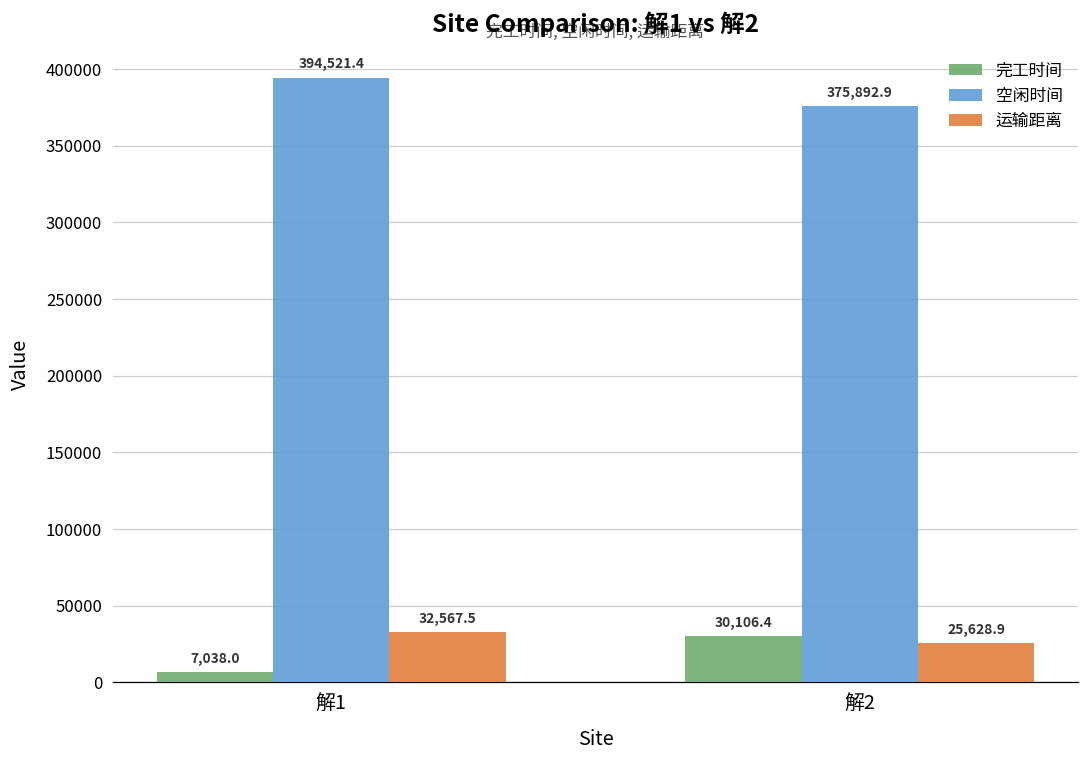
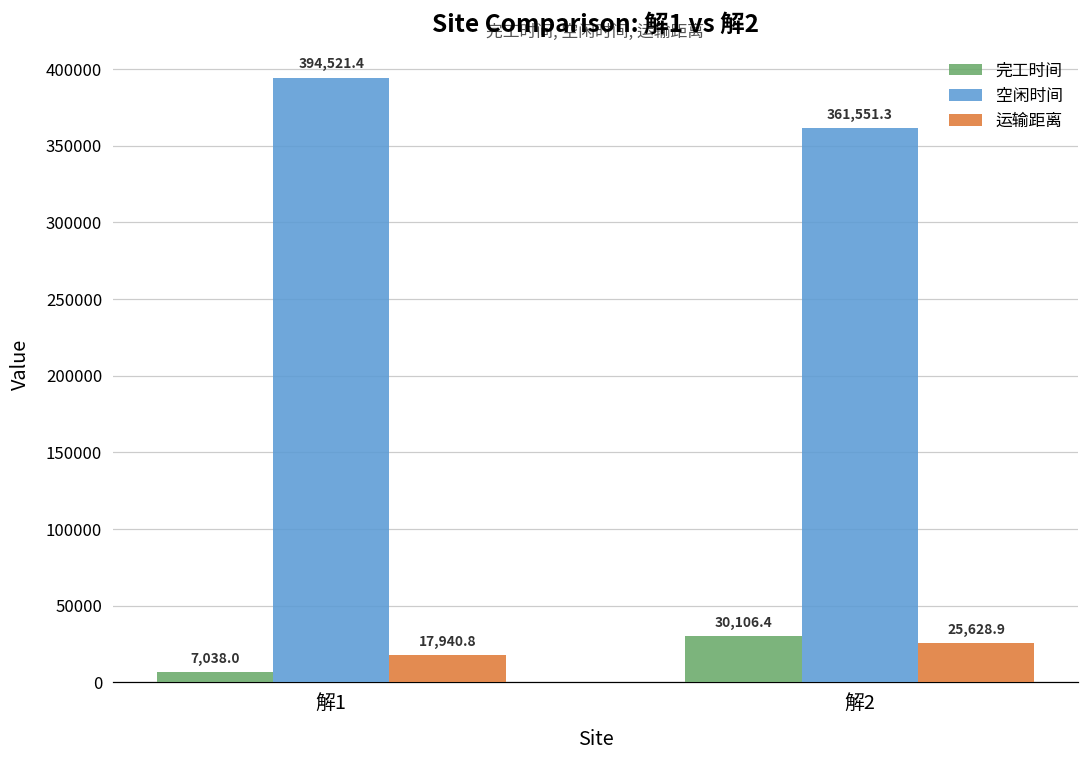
运输距离, 解1: 32,567.5 -> 17,940.8
空闲时间, 解2: 375,892.9 -> 361,551.3
